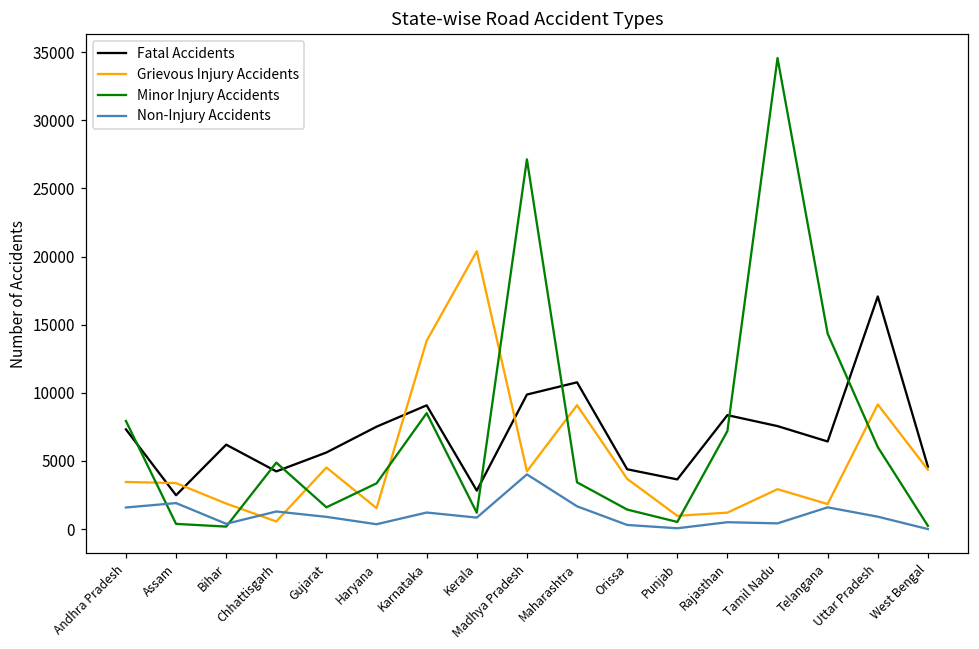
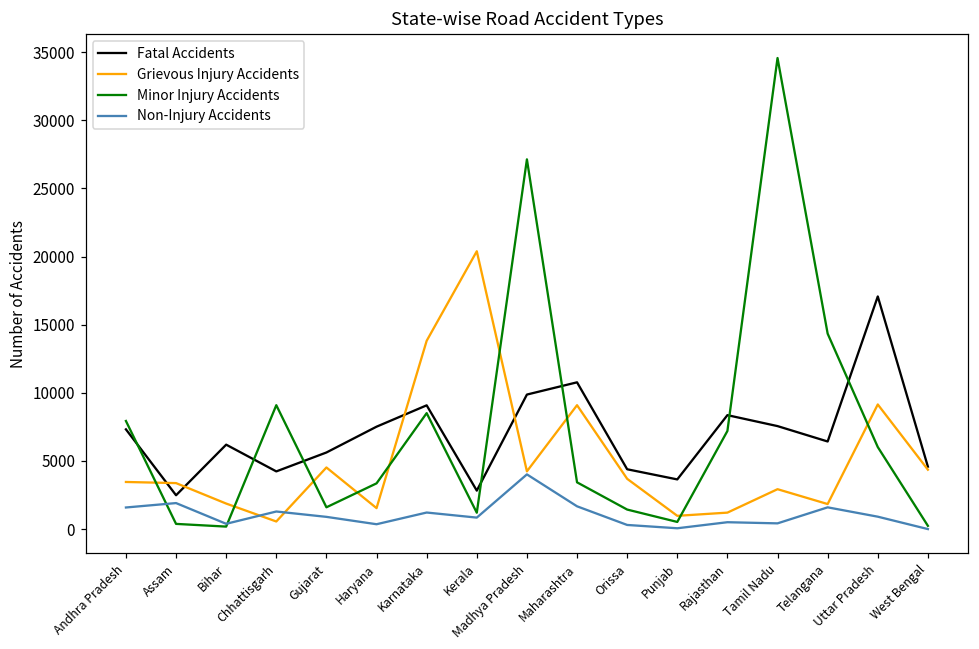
Minor Injury Accidents, Chhattisgarh: 4900 -> 9100
